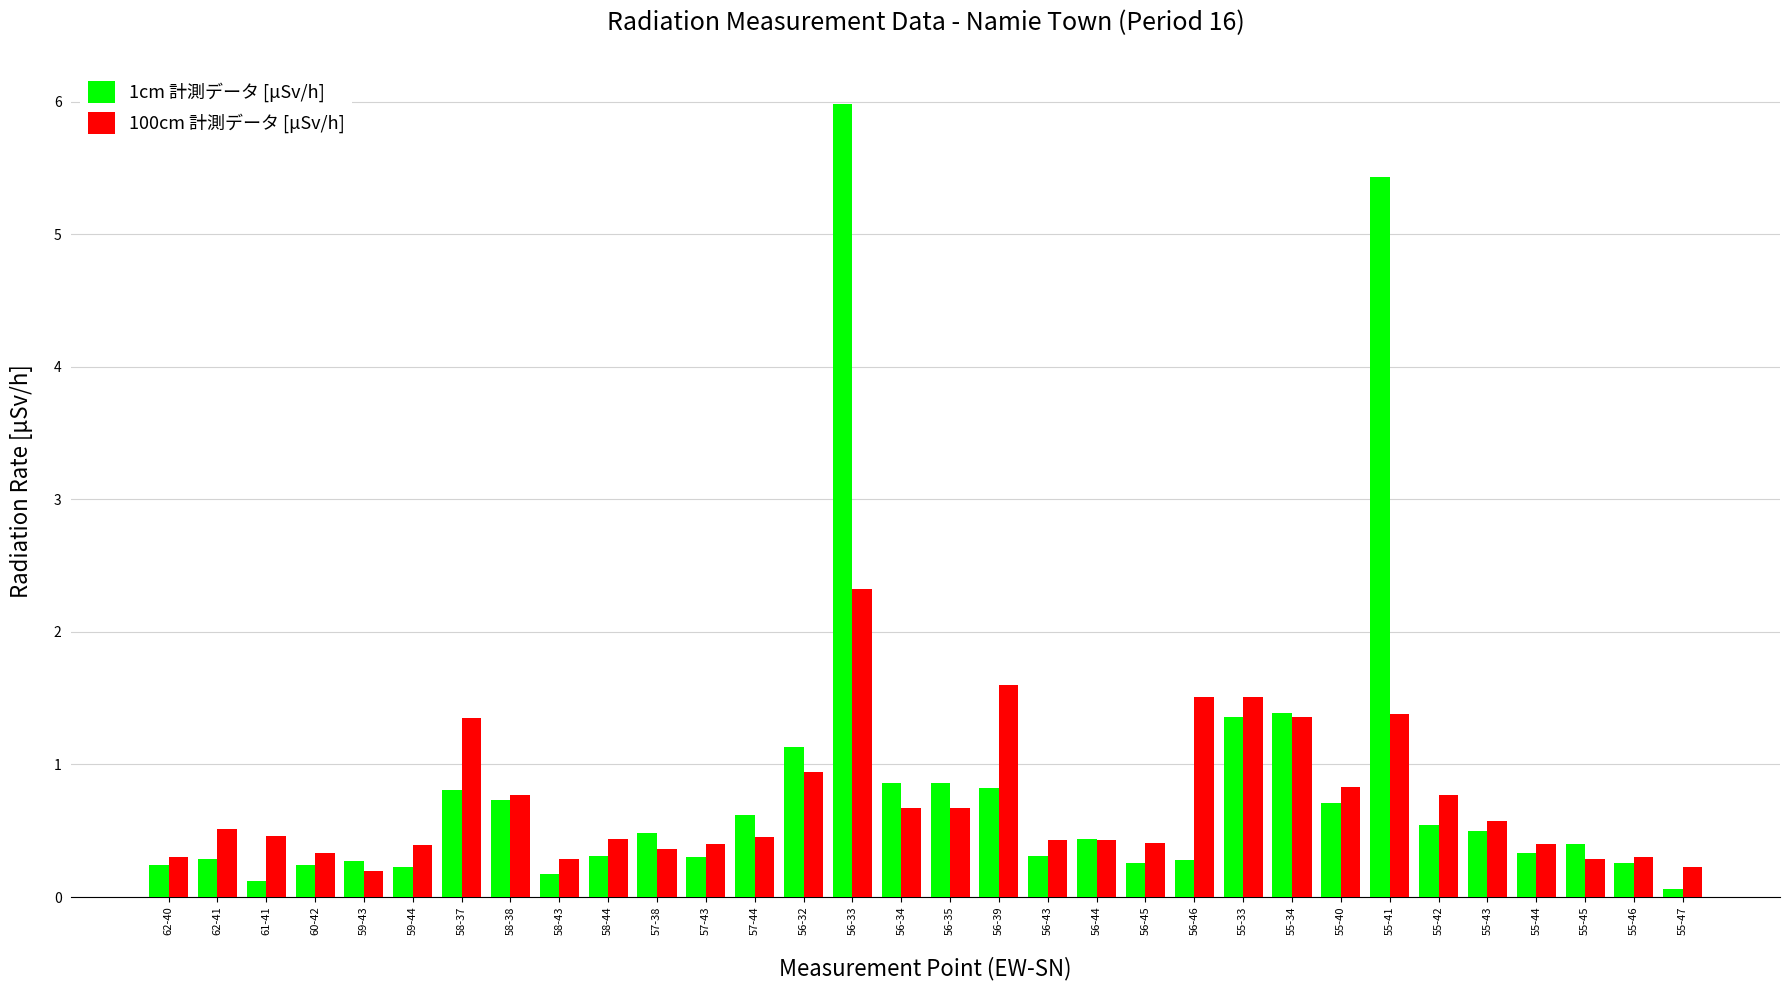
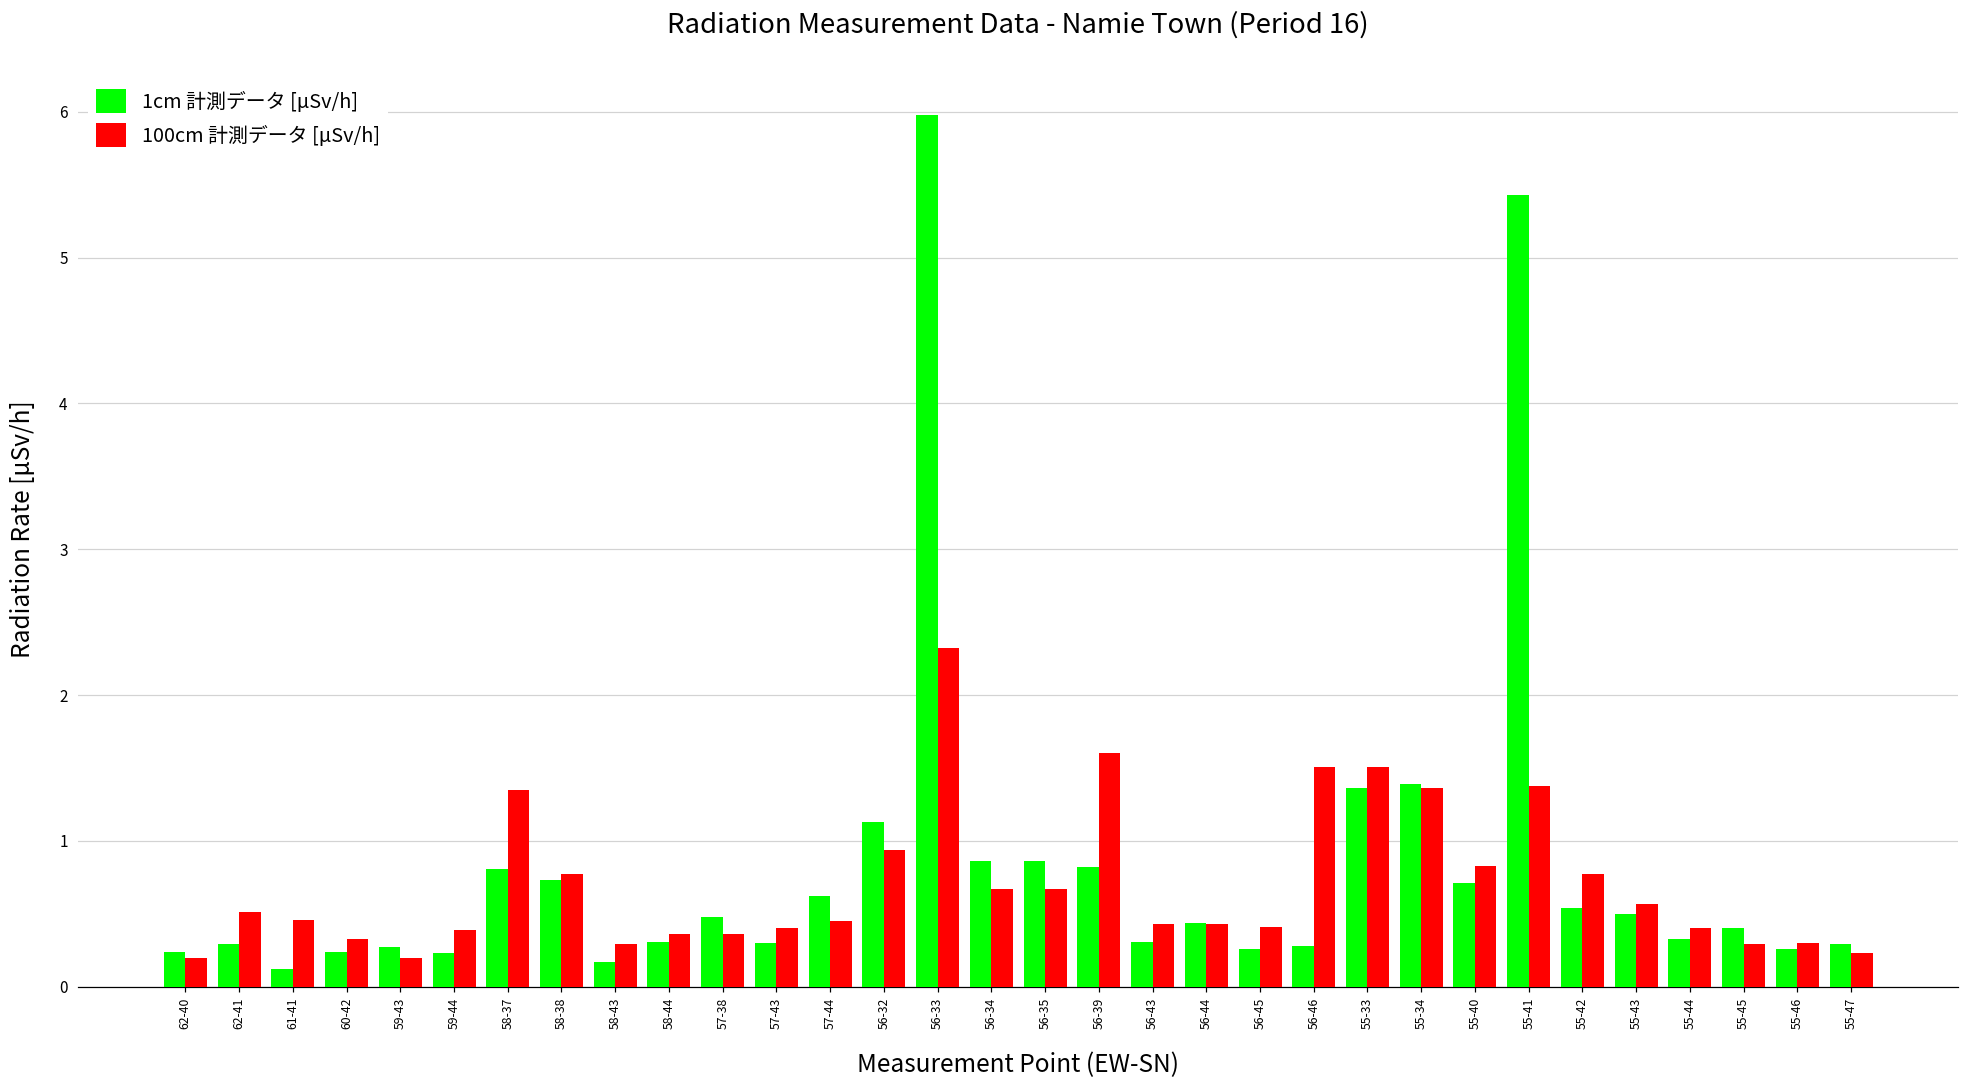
100cm 計測データ [μSv/h], 62-40: 0.3 -> 0.2
100cm 計測データ [μSv/h], 58-44: 0.44 -> 0.36
1cm 計測データ [μSv/h], 55-47: 0.06 -> 0.29
